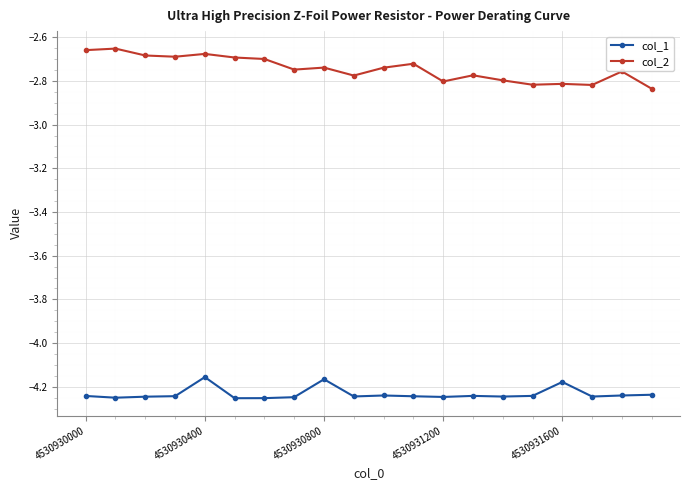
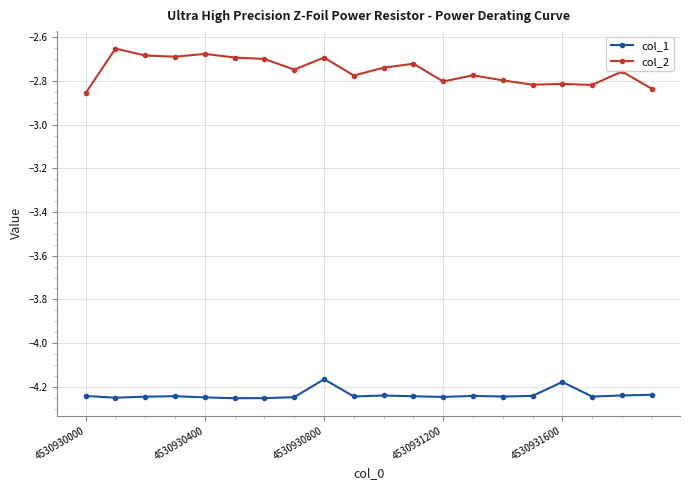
col_2, 4530930000: -2.66 -> -2.86
col_1, 4530930400: -4.16 -> -4.25
col_2, 4530930800: -2.74 -> -2.69
